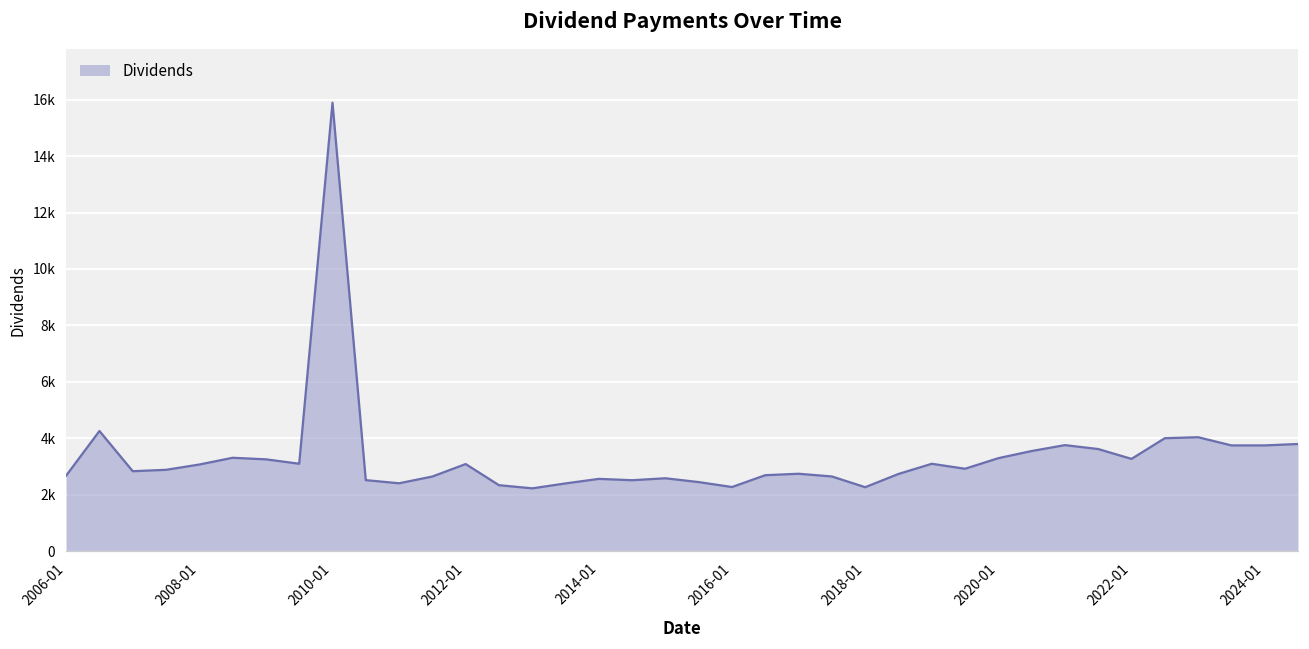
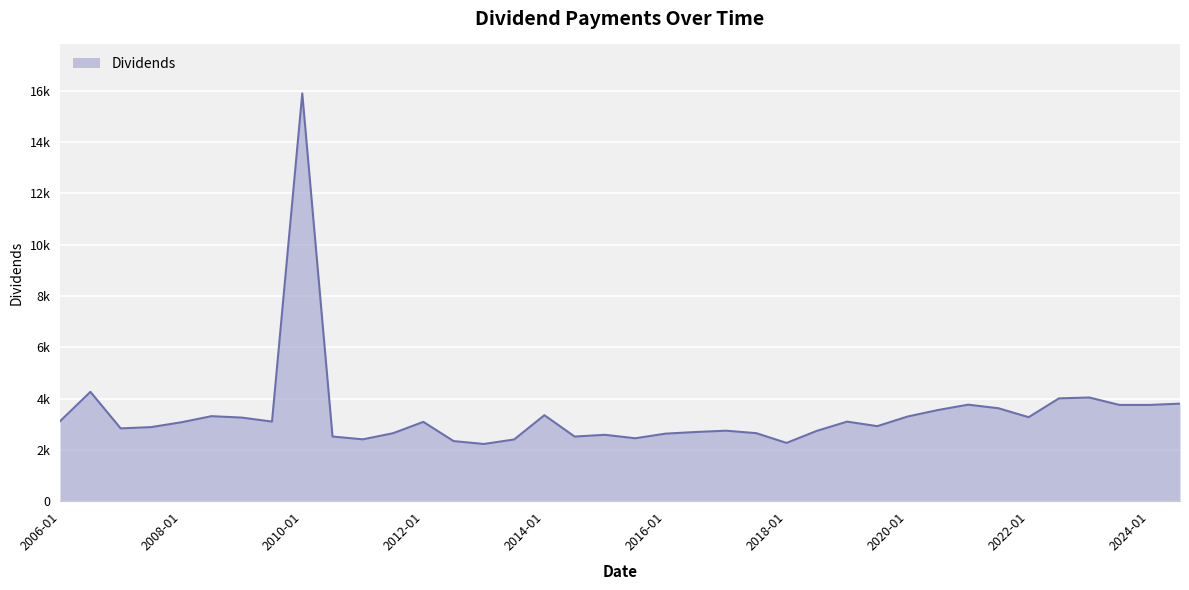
2006-01: 2700 -> 3100
2014-01: 2600 -> 3400
2016-01: 2300 -> 2600
